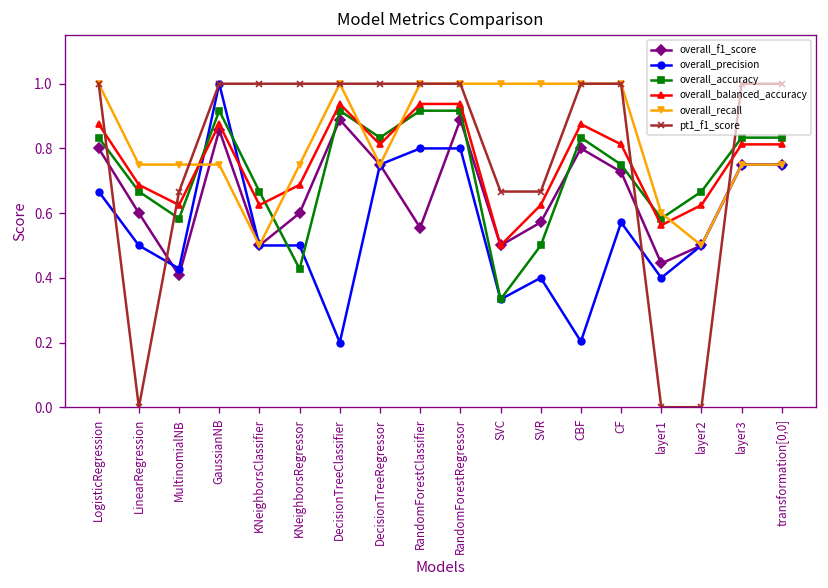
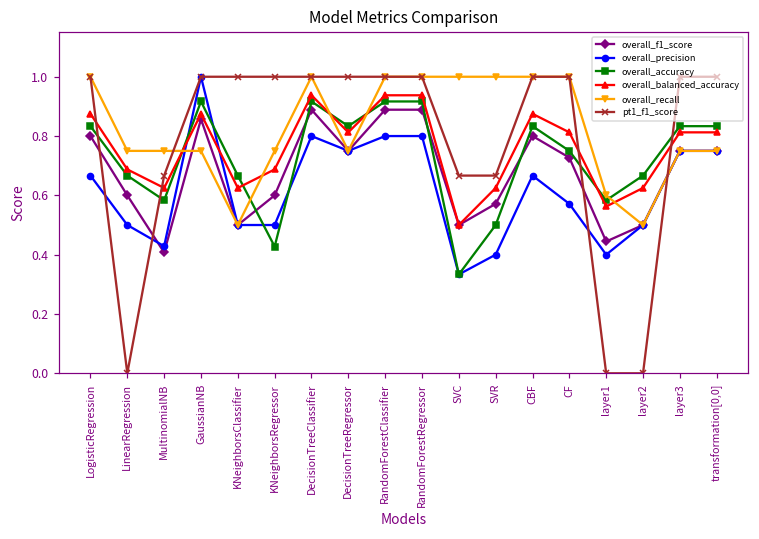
overall_precision, DecisionTreeClassifier: 0.2 -> 0.8
overall_f1_score, RandomForestClassifier: 0.55 -> 0.89
overall_precision, CBF: 0.20 -> 0.67
